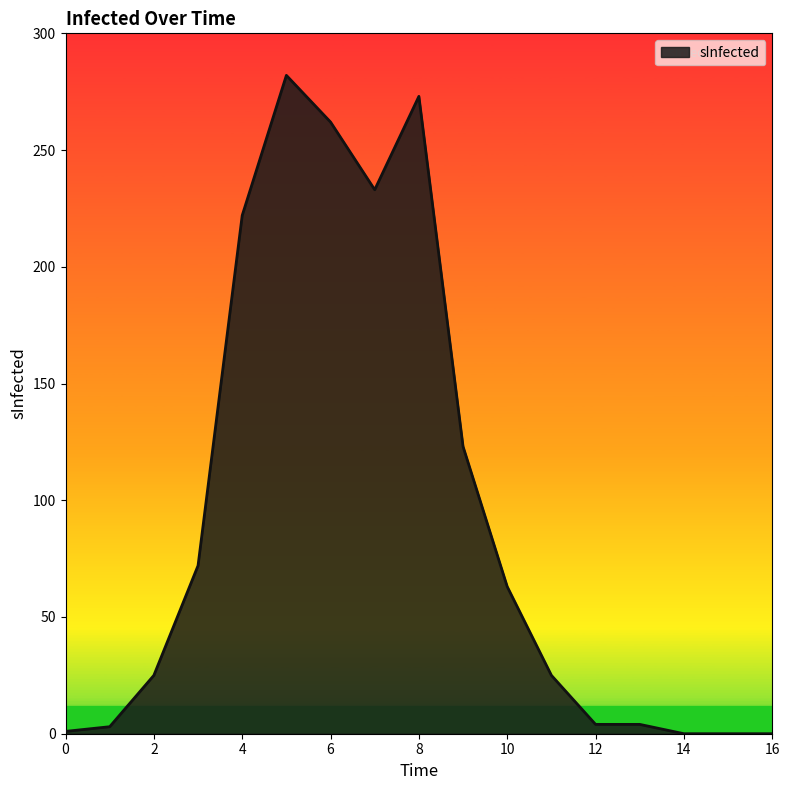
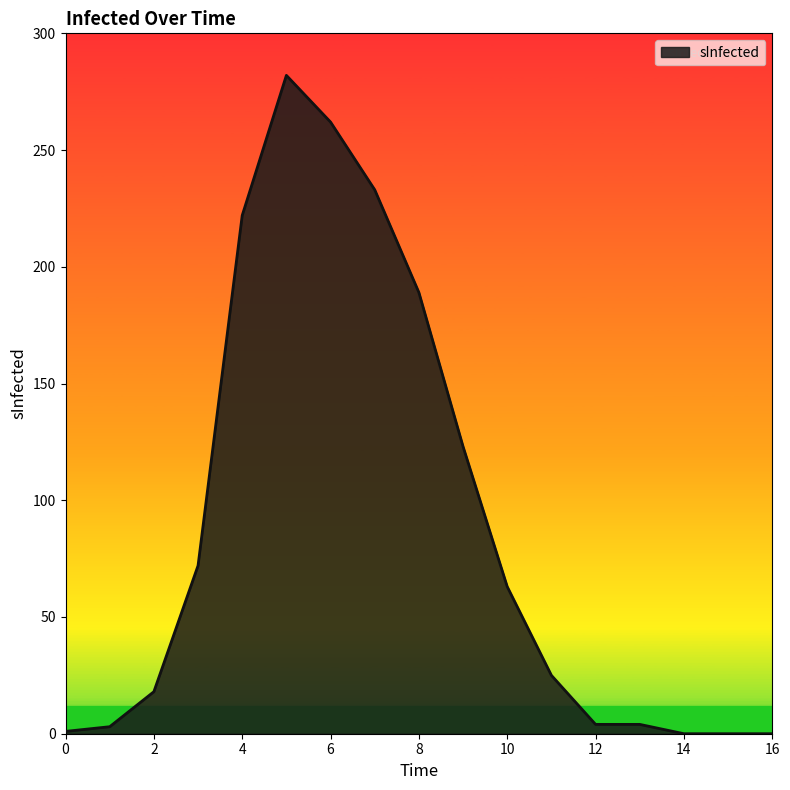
2: 25 -> 18
8: 273 -> 189
